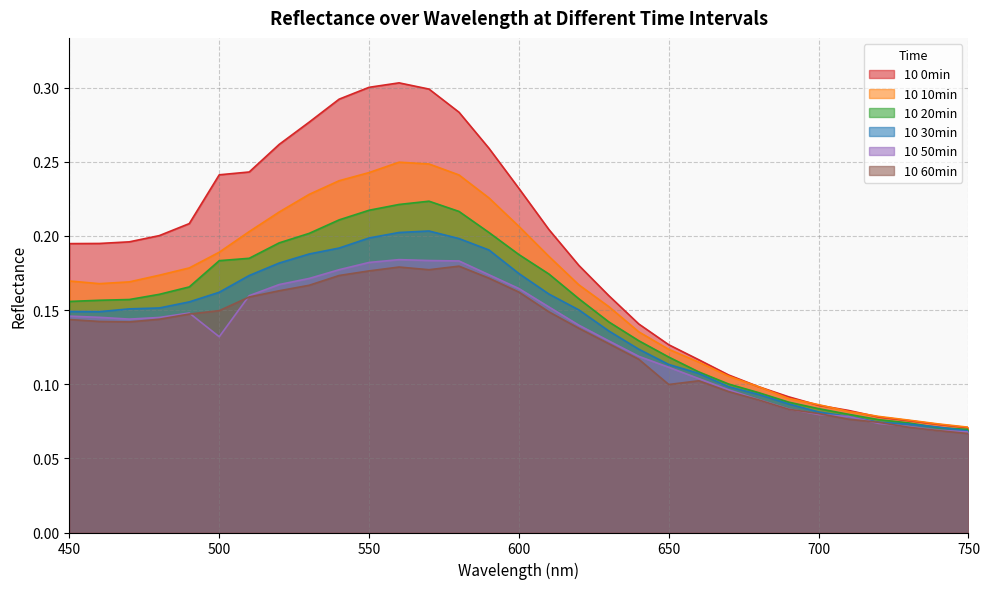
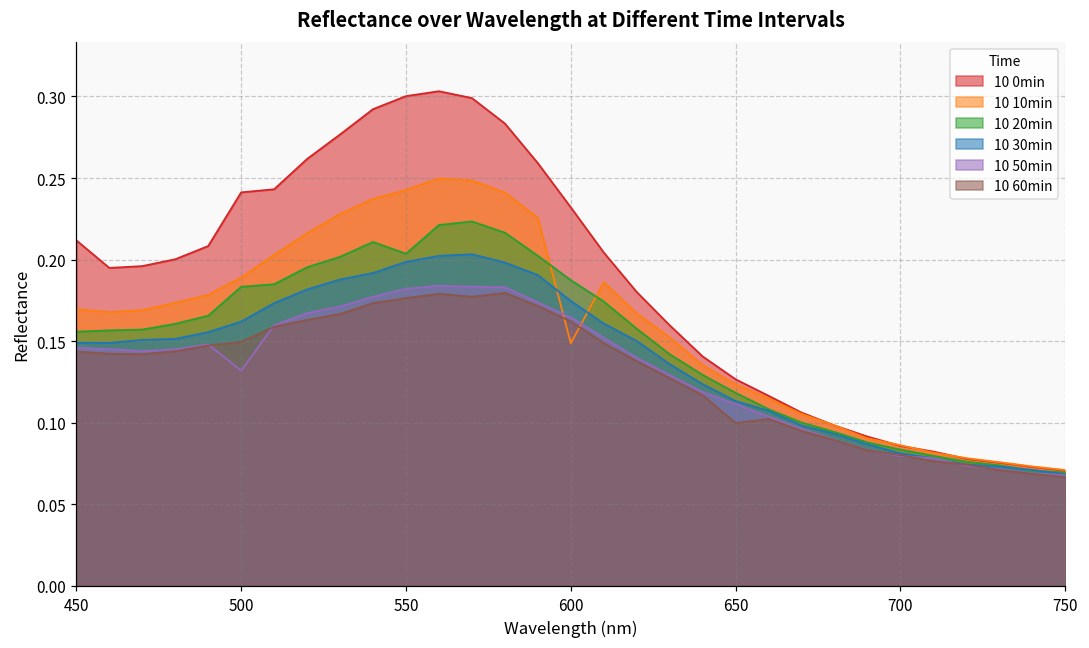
10 0min, 450: 0.195 -> 0.212
10 20min, 550: 0.217 -> 0.204
10 10min, 600: 0.206 -> 0.149
